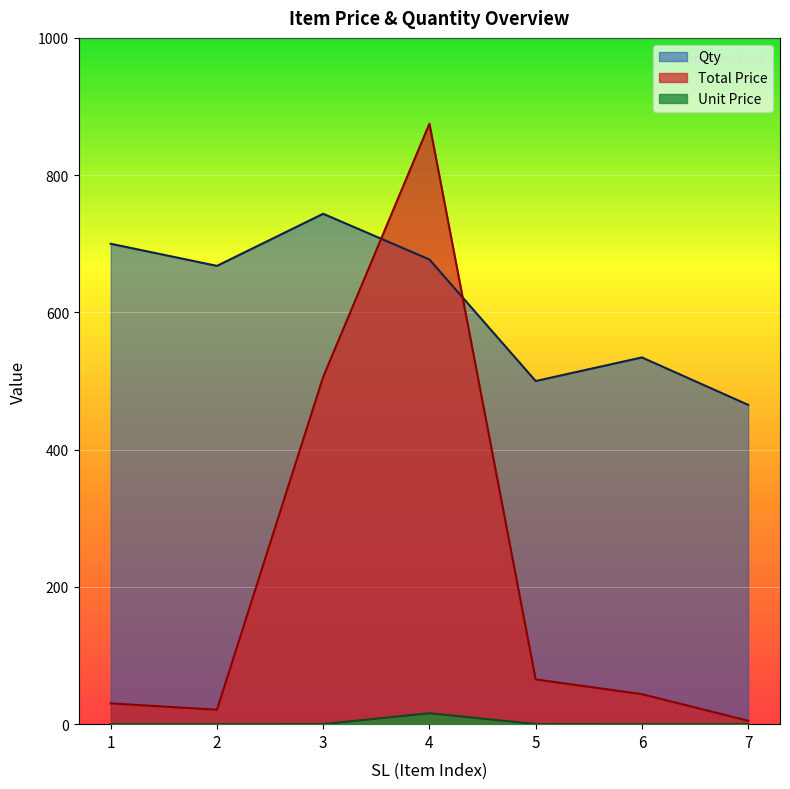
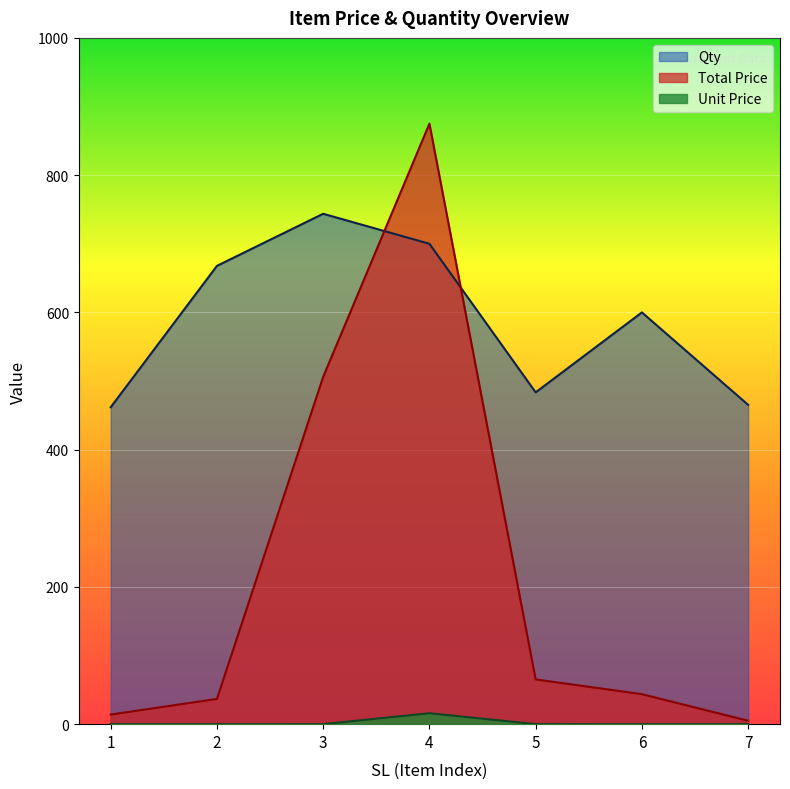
Qty, 1: 700 -> 460
Total Price, 1: 30 -> 10
Total Price, 2: 20 -> 40
Qty, 4: 680 -> 700
Qty, 5: 500 -> 480
Qty, 6: 530 -> 600
